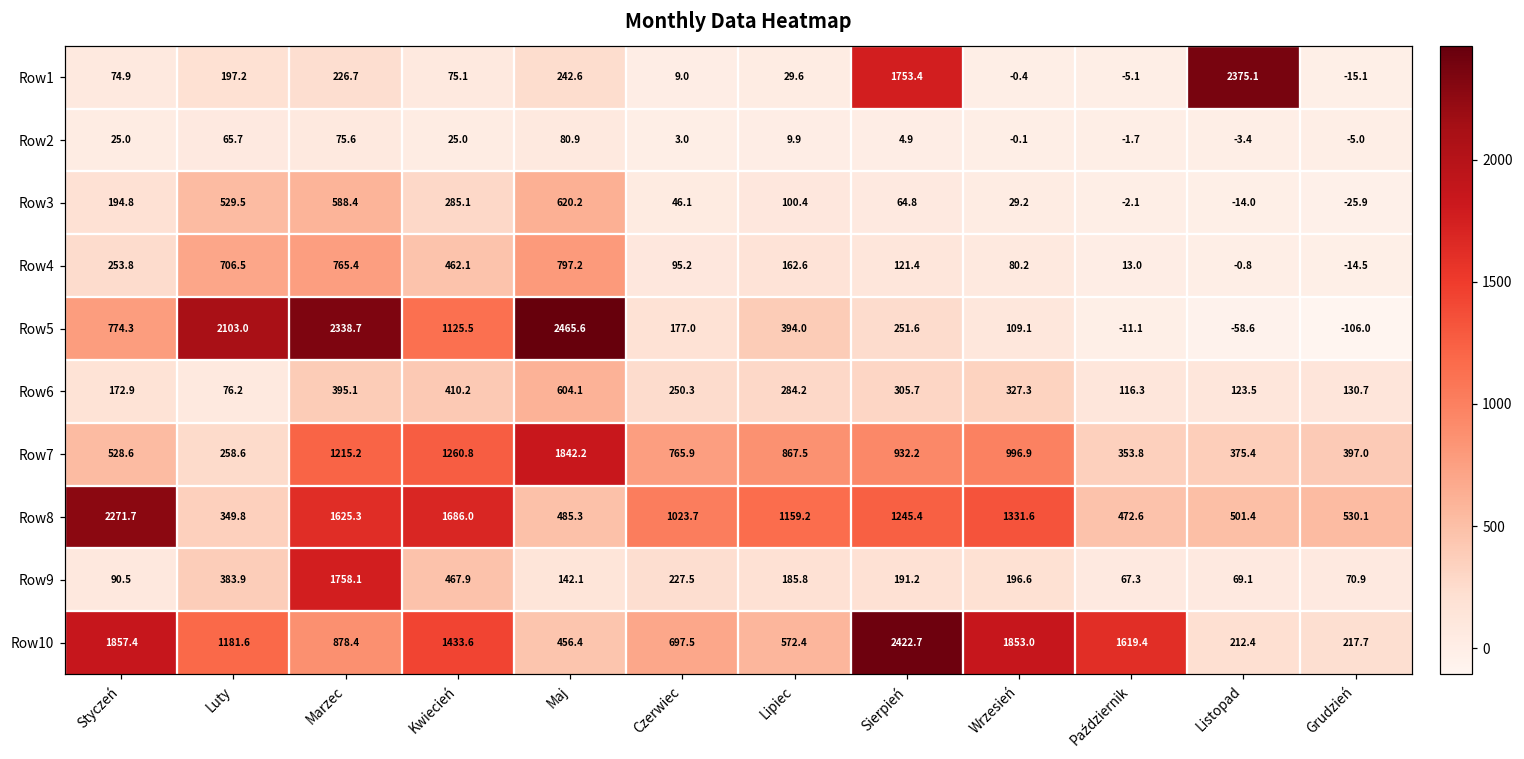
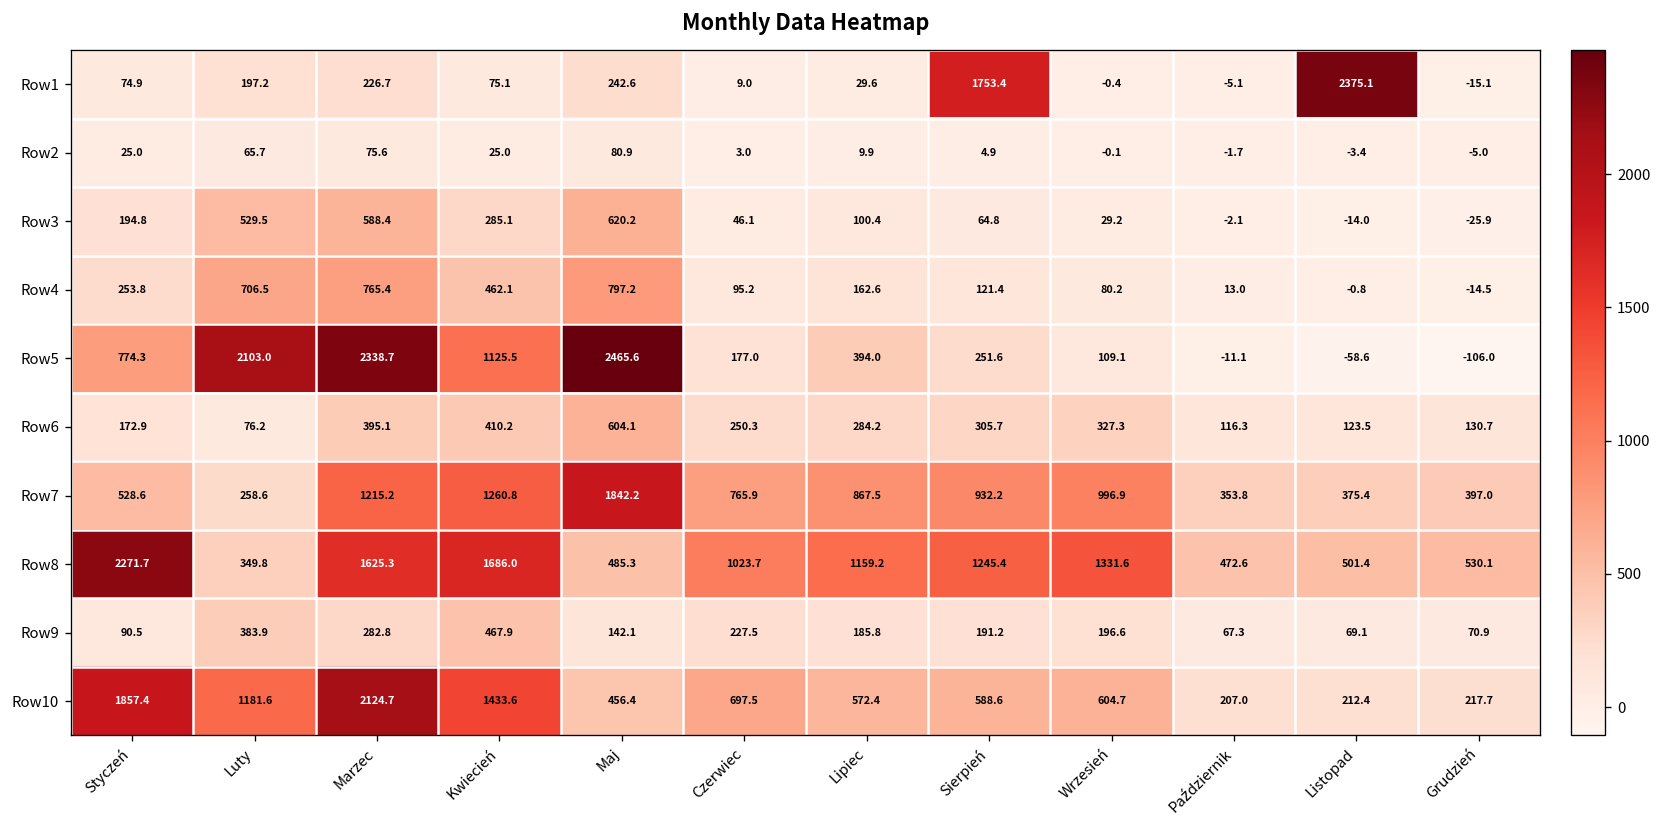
Row9, Marzec: 1758.1 -> 282.8
Row10, Marzec: 878.4 -> 2124.7
Row10, Sierpień: 2422.7 -> 588.6
Row10, Wrzesień: 1853.0 -> 604.7
Row10, Październik: 1619.4 -> 207.0
